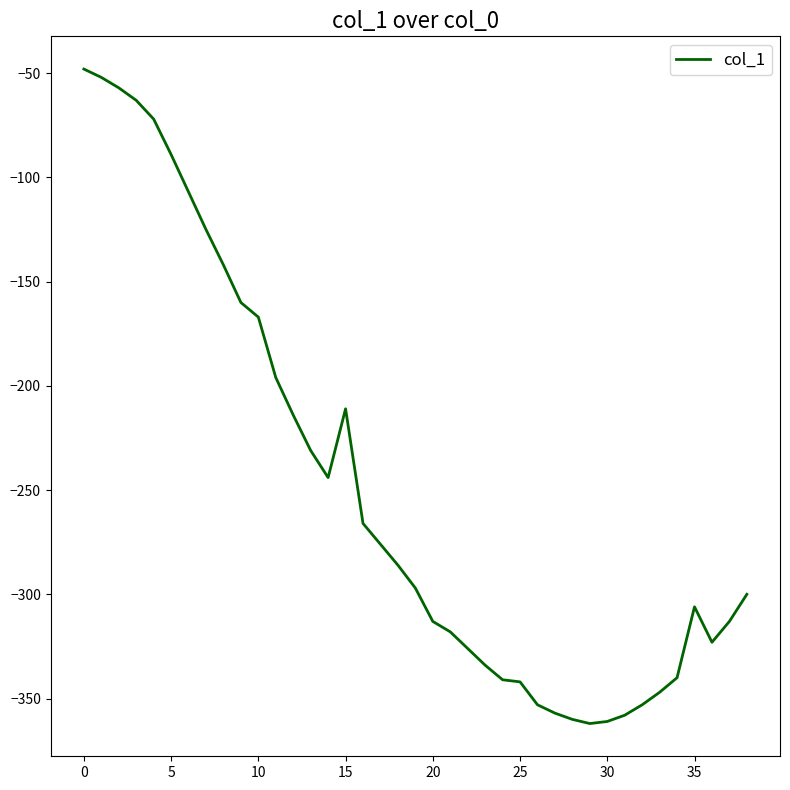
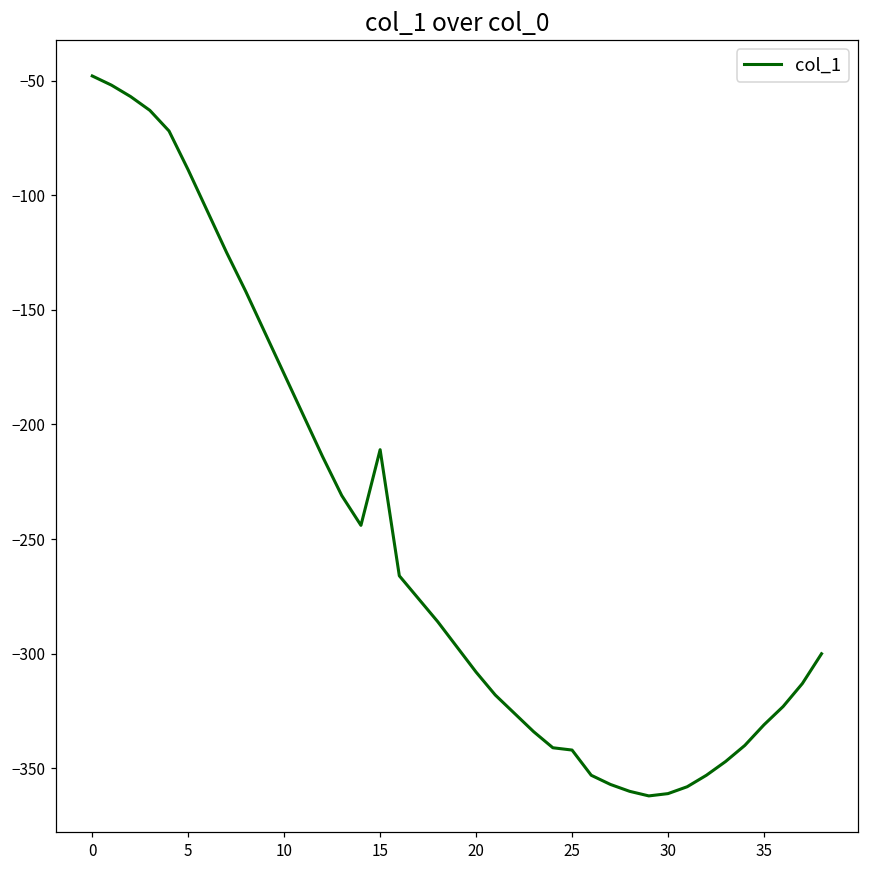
10: -167 -> -178
20: -313 -> -308
35: -306 -> -331
